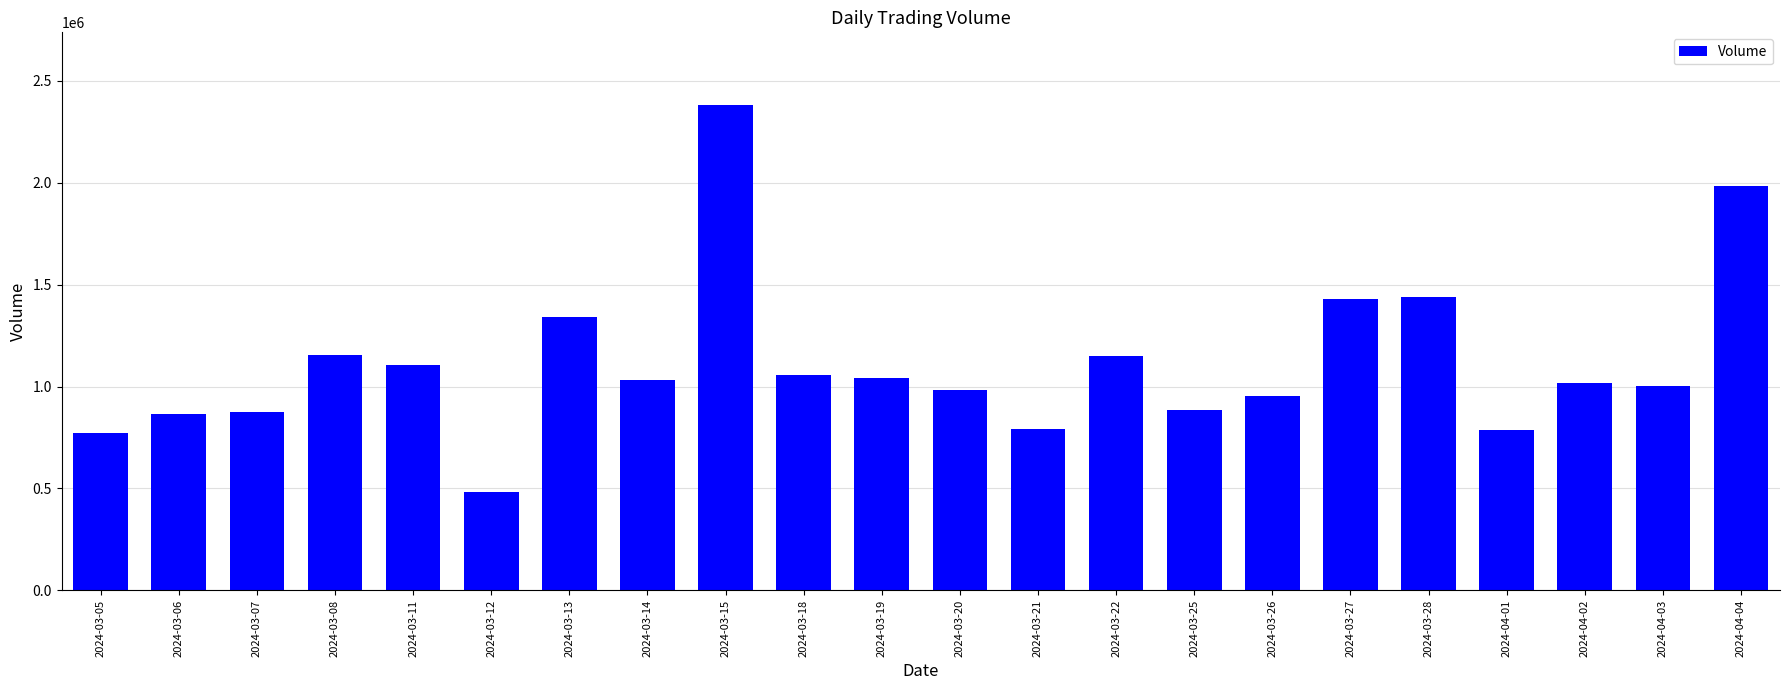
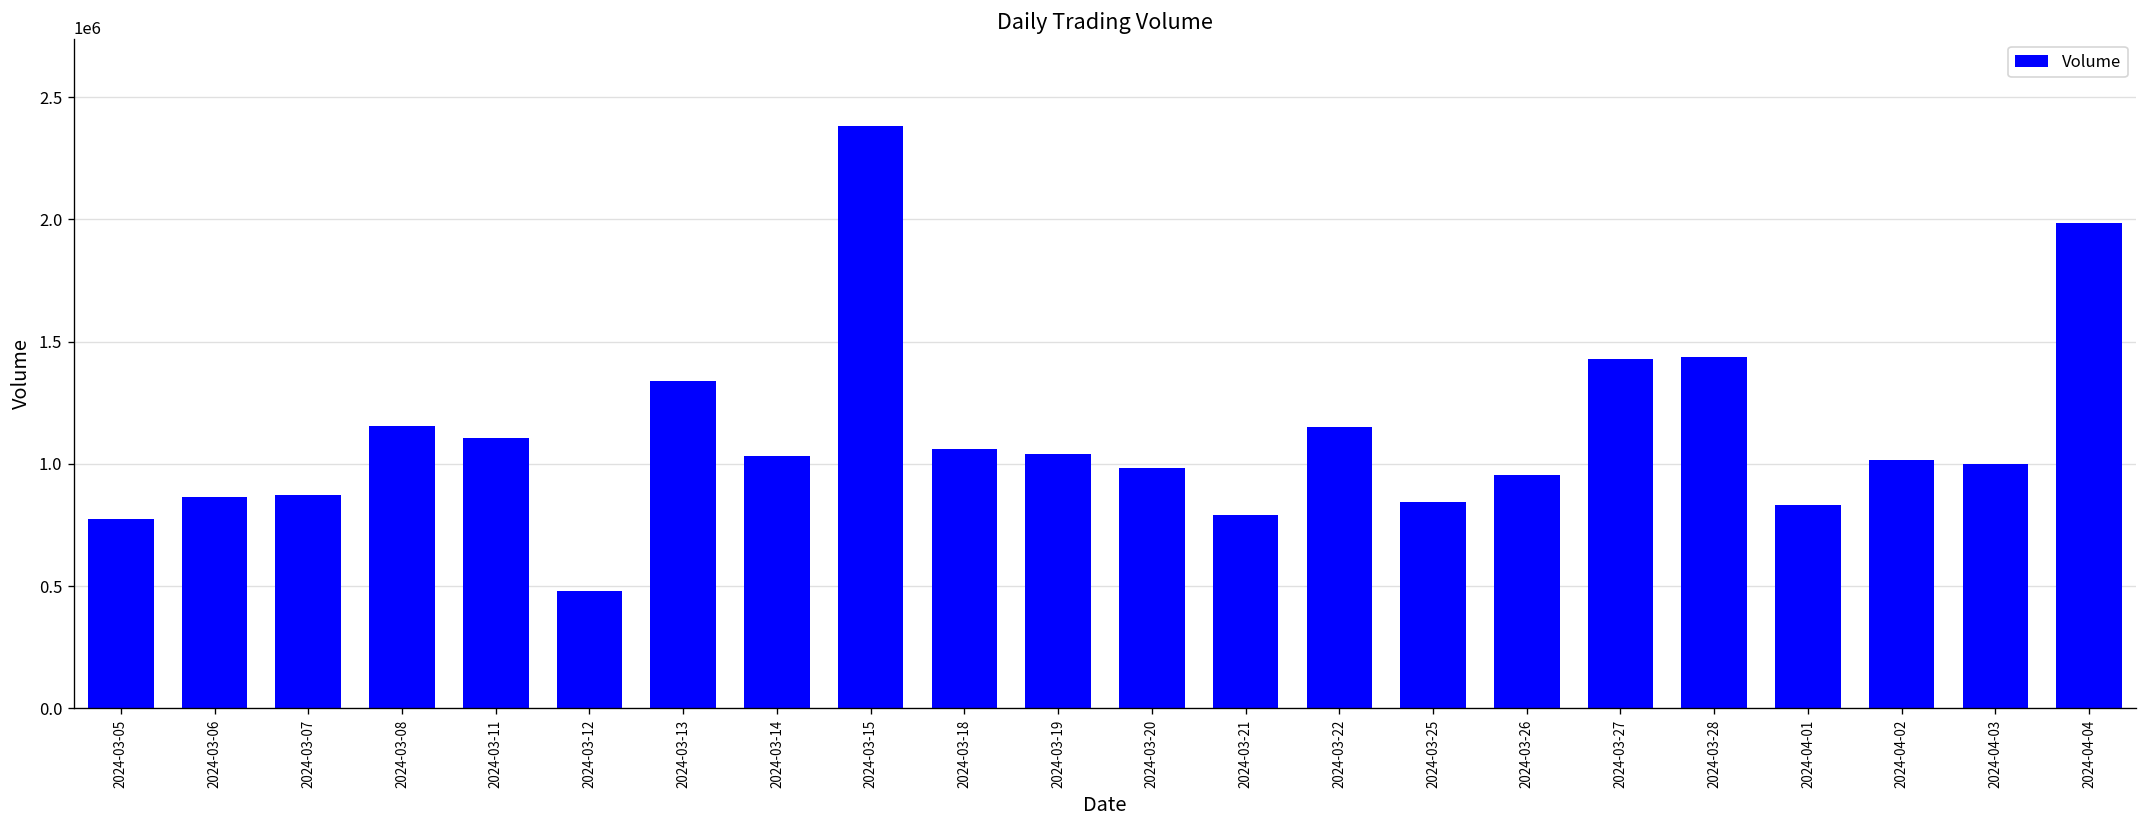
2024-03-25: 890000 -> 840000
2024-04-01: 790000 -> 830000
